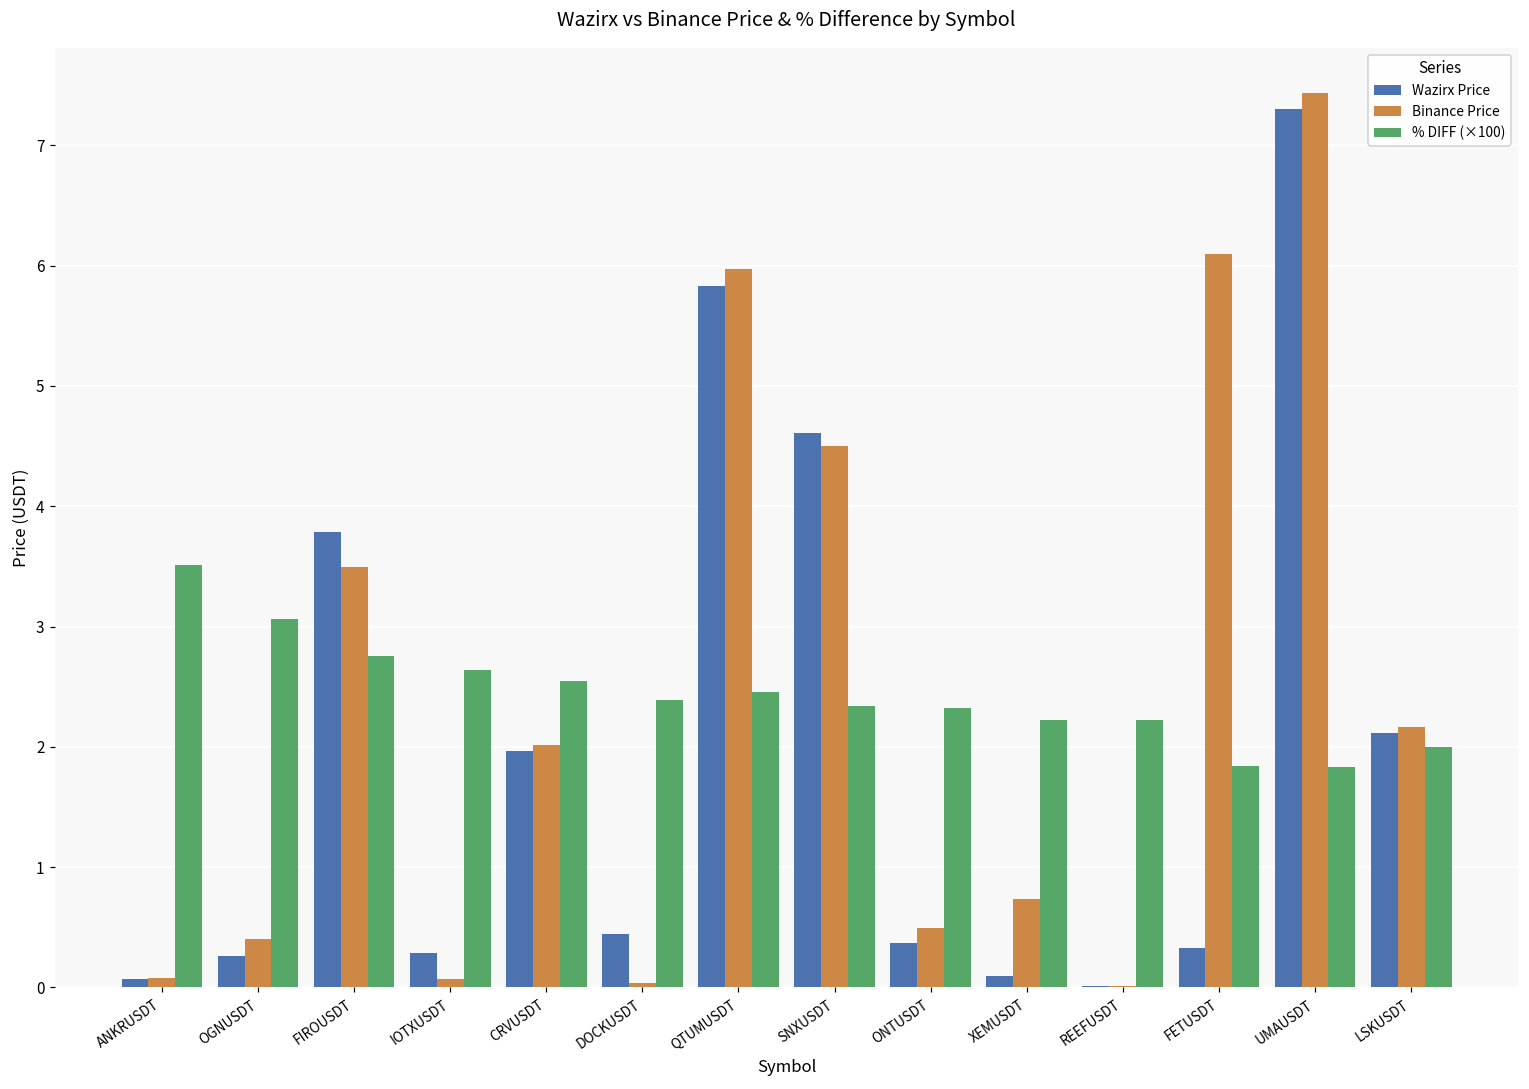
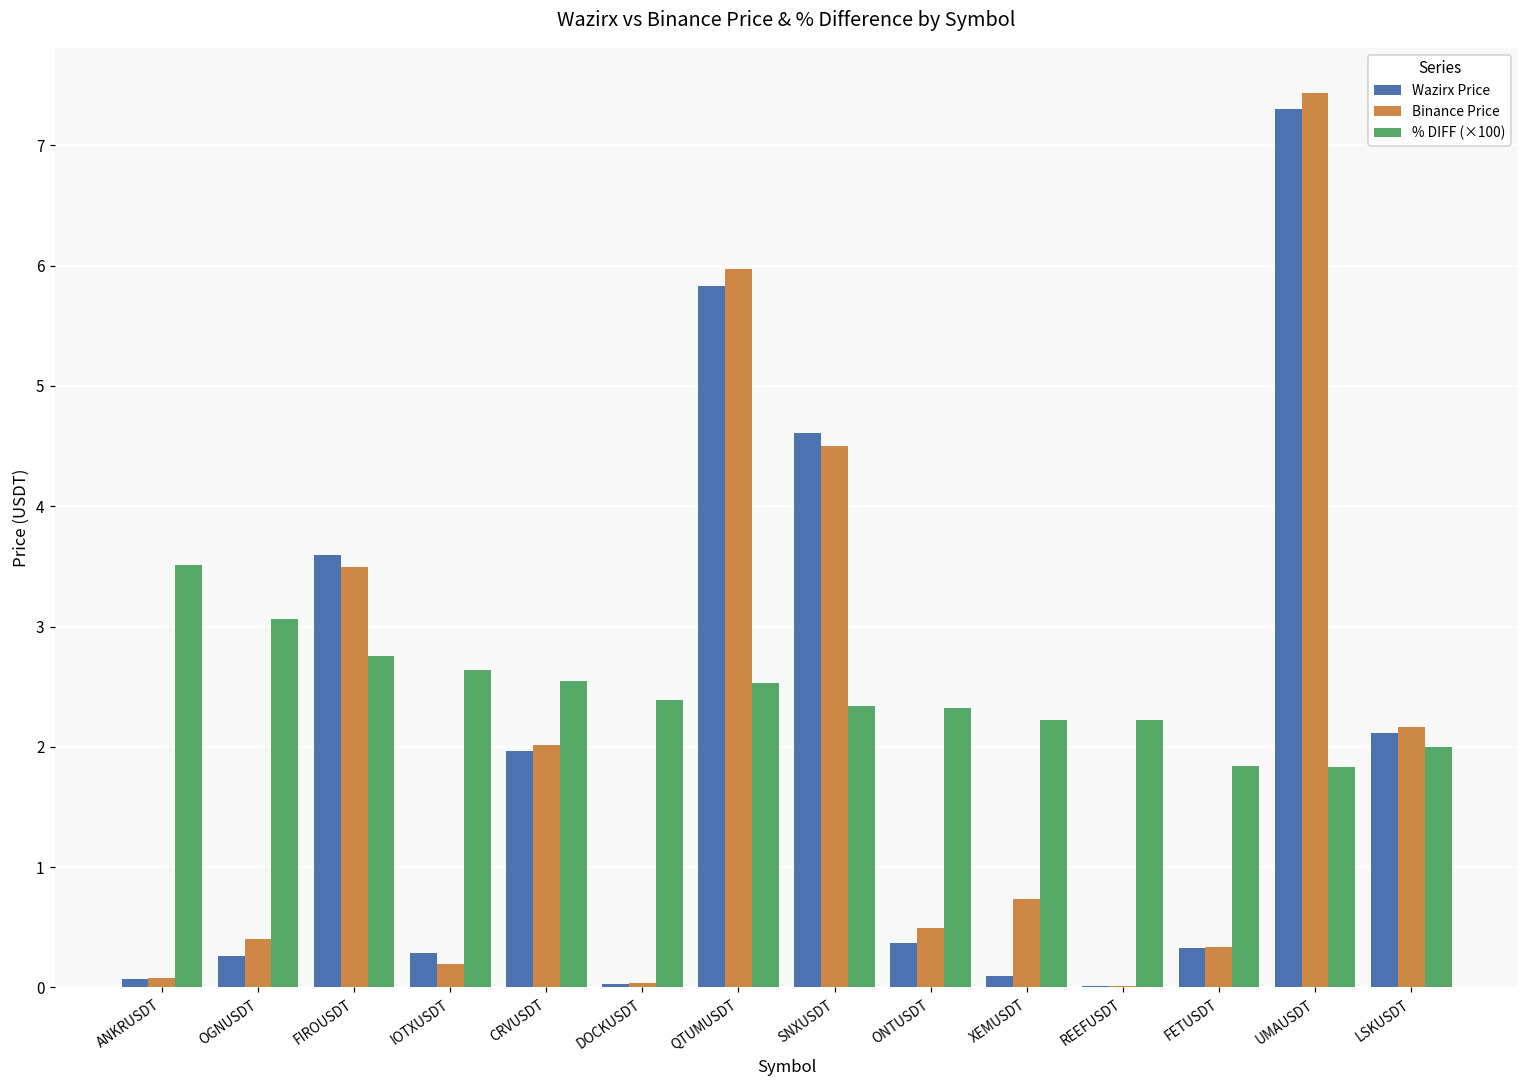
Wazirx Price, FIROUSDT: 3.78 -> 3.59
Binance Price, IOTXUSDT: 0.07 -> 0.19
Wazirx Price, DOCKUSDT: 0.45 -> 0.03
% DIFF (×100), QTUMUSDT: 2.45 -> 2.53
Binance Price, FETUSDT: 6.10 -> 0.34
